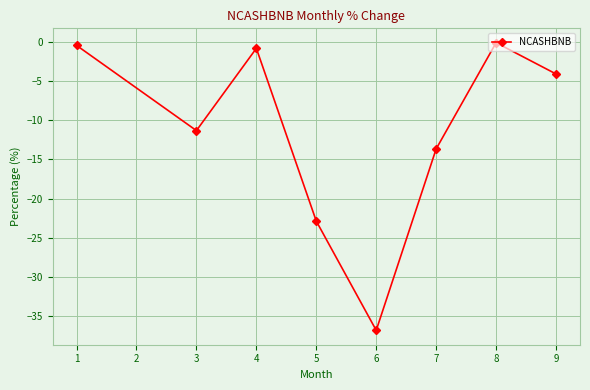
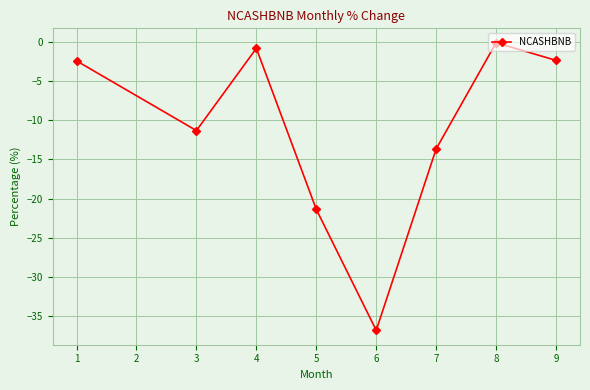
1: 0 -> -2
5: -23 -> -21
9: -4 -> -2
